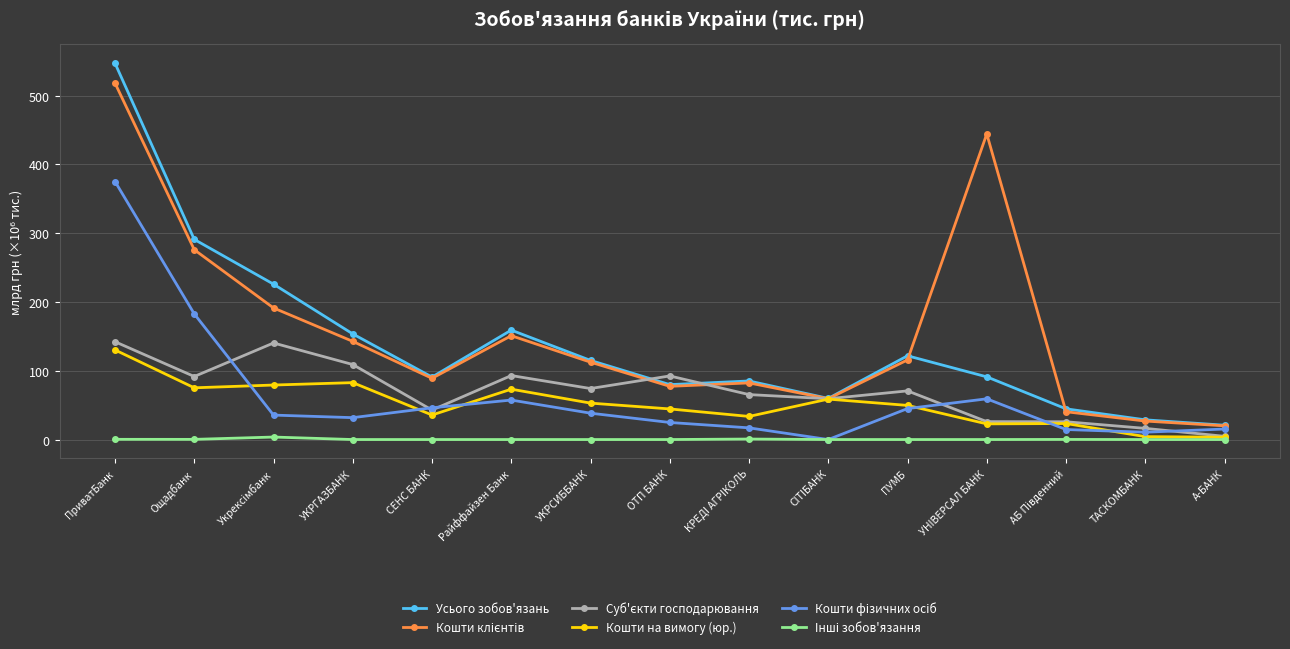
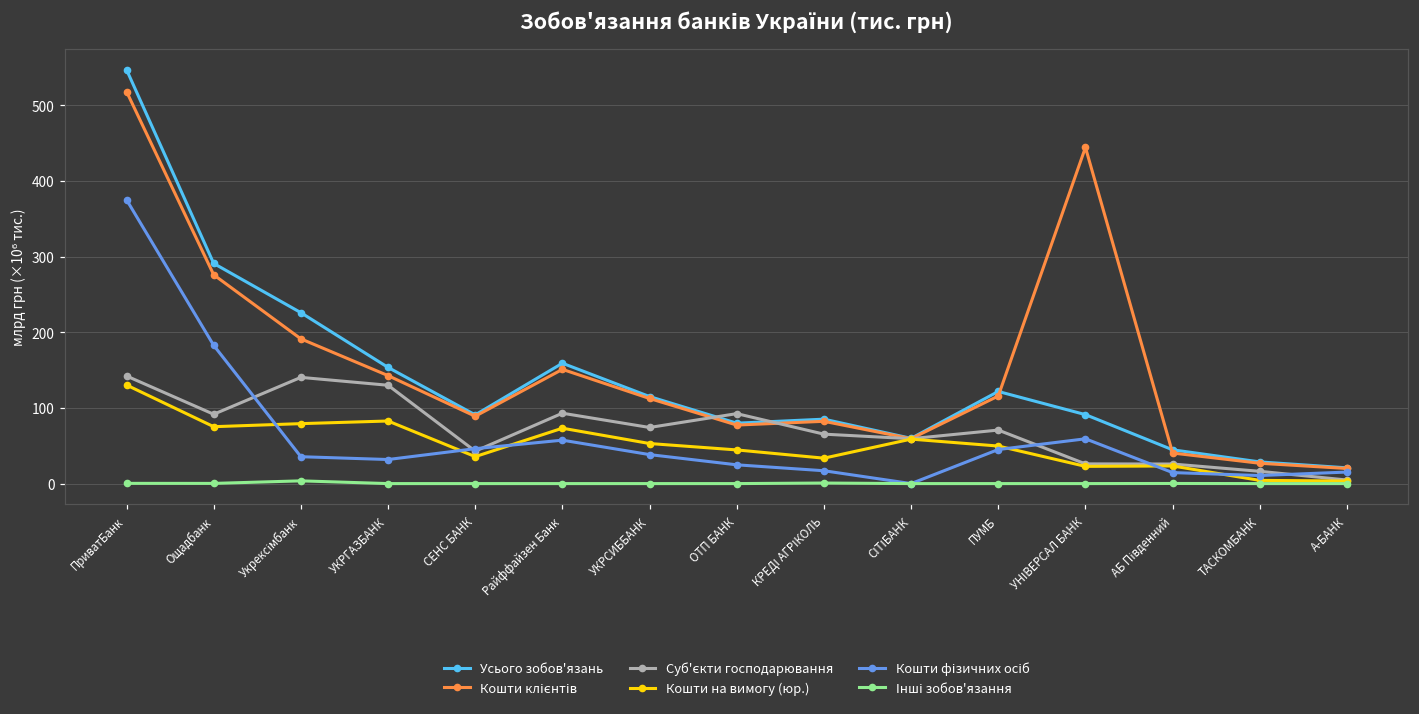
Суб'єкти господарювання, УКРГАЗБАНК: 110 -> 130
